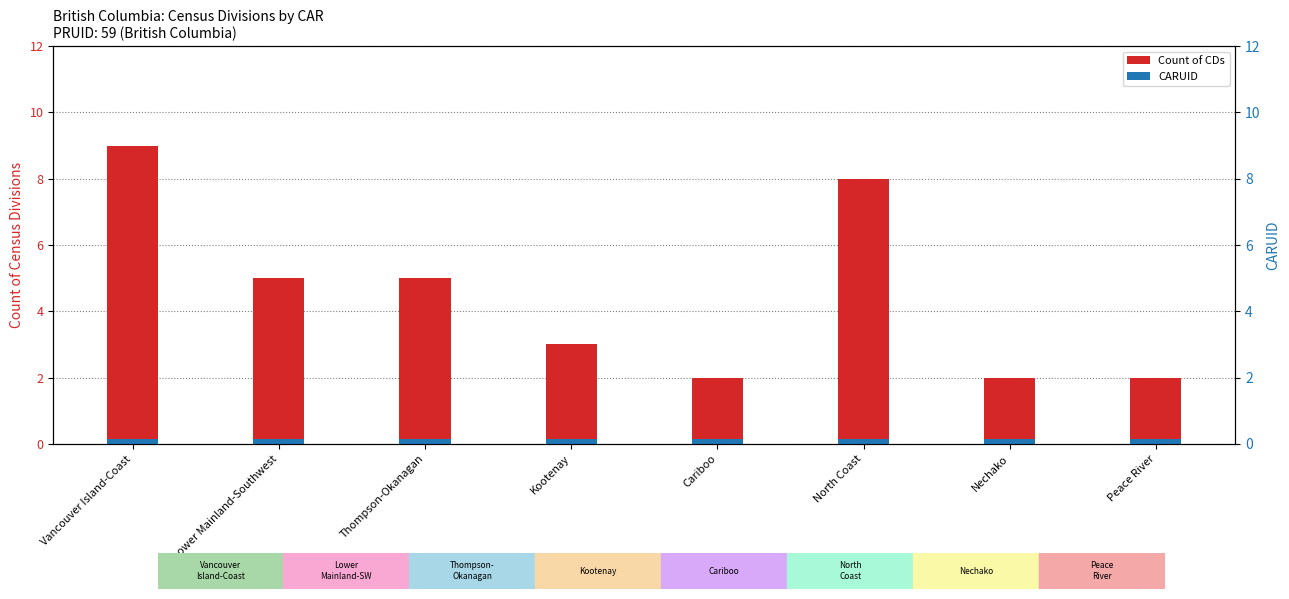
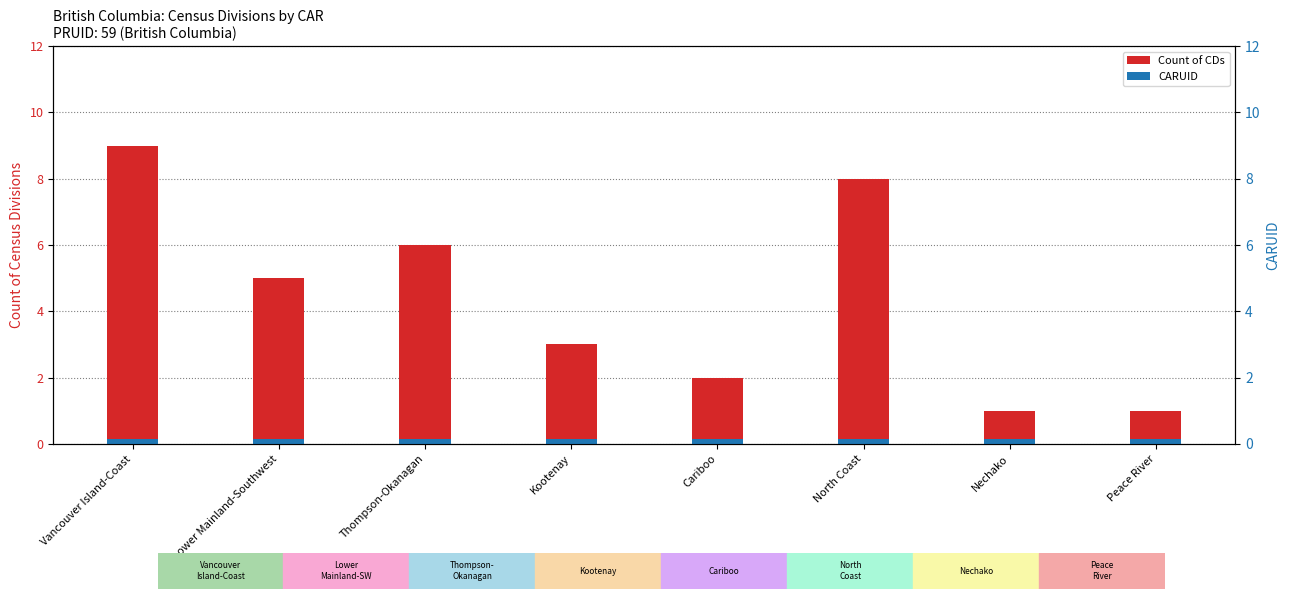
Count of CDs, Thompson-Okanagan: 5 -> 6
Count of CDs, Nechako: 2 -> 1
Count of CDs, Peace River: 2 -> 1
